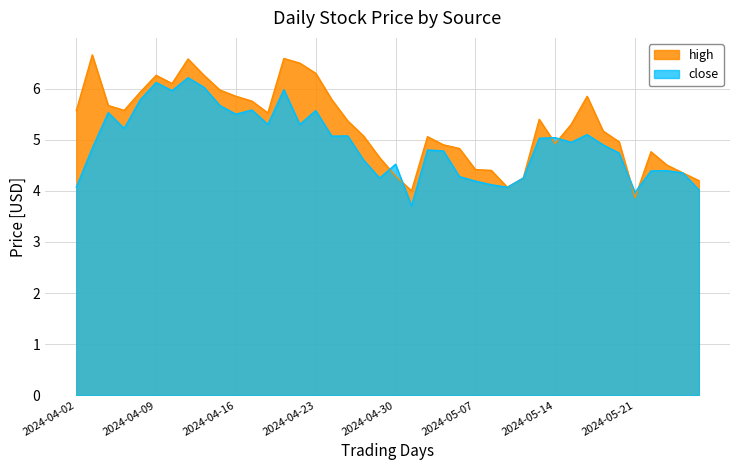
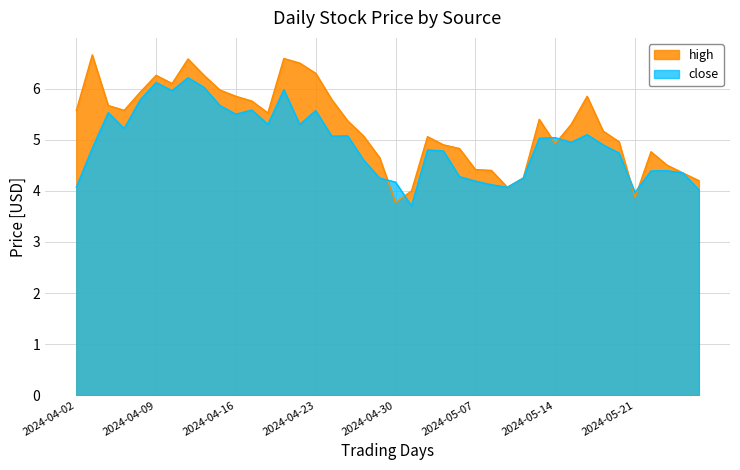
high, 2024-04-30: 4.3 -> 3.8
close, 2024-04-30: 4.5 -> 4.2
